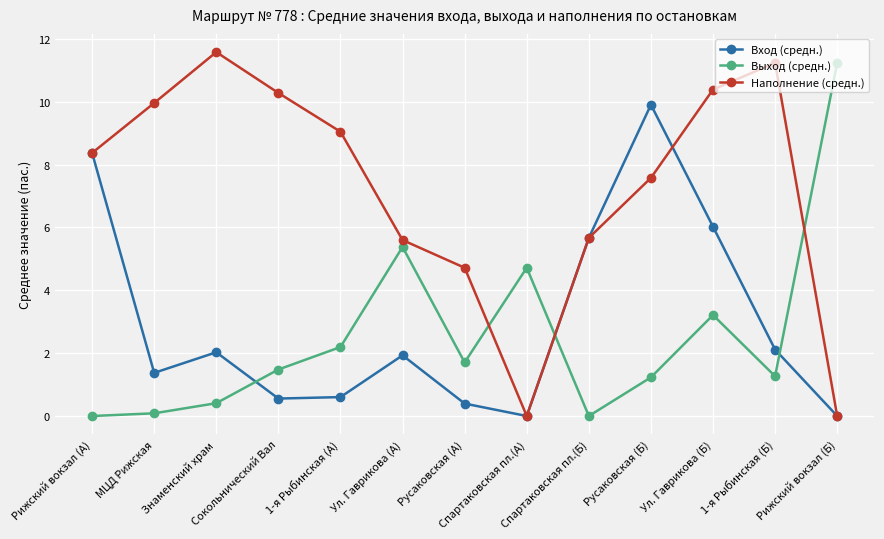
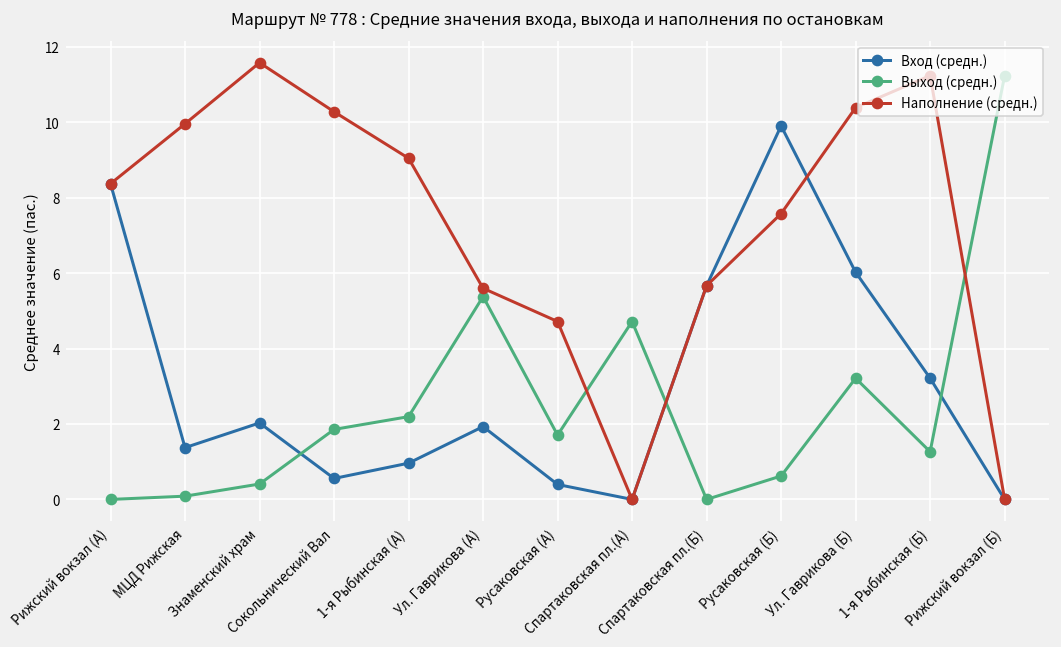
Выход (средн.), Сокольнический Вал: 1.5 -> 1.9
Вход (средн.), 1-я Рыбинская (А): 0.6 -> 1.0
Выход (средн.), Русаковская (Б): 1.2 -> 0.6
Вход (средн.), 1-я Рыбинская (Б): 2.1 -> 3.2
